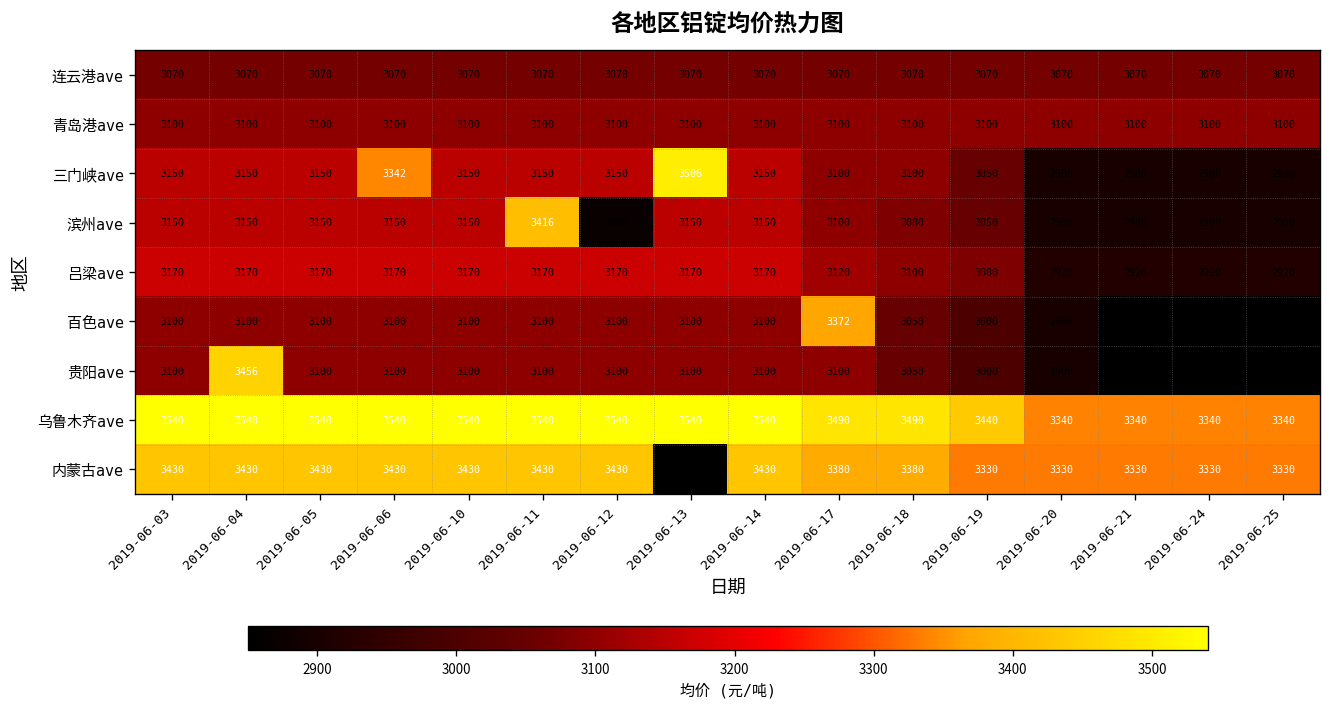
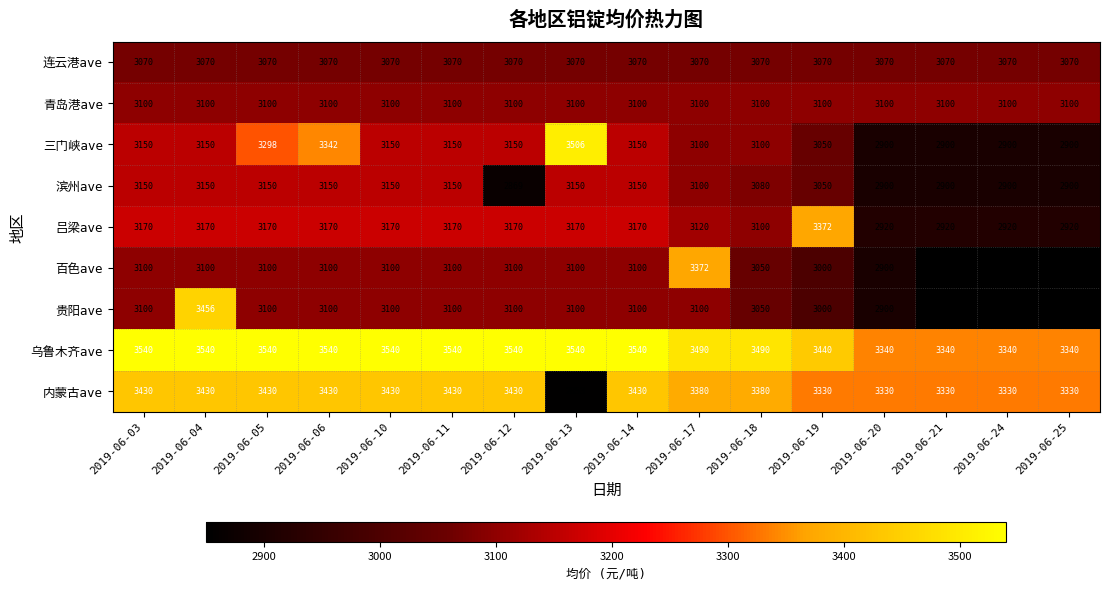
三门峡ave, 2019-06-05: 3150 -> 3298
滨州ave, 2019-06-11: 3416 -> 3150
吕梁ave, 2019-06-19: 3080 -> 3372
